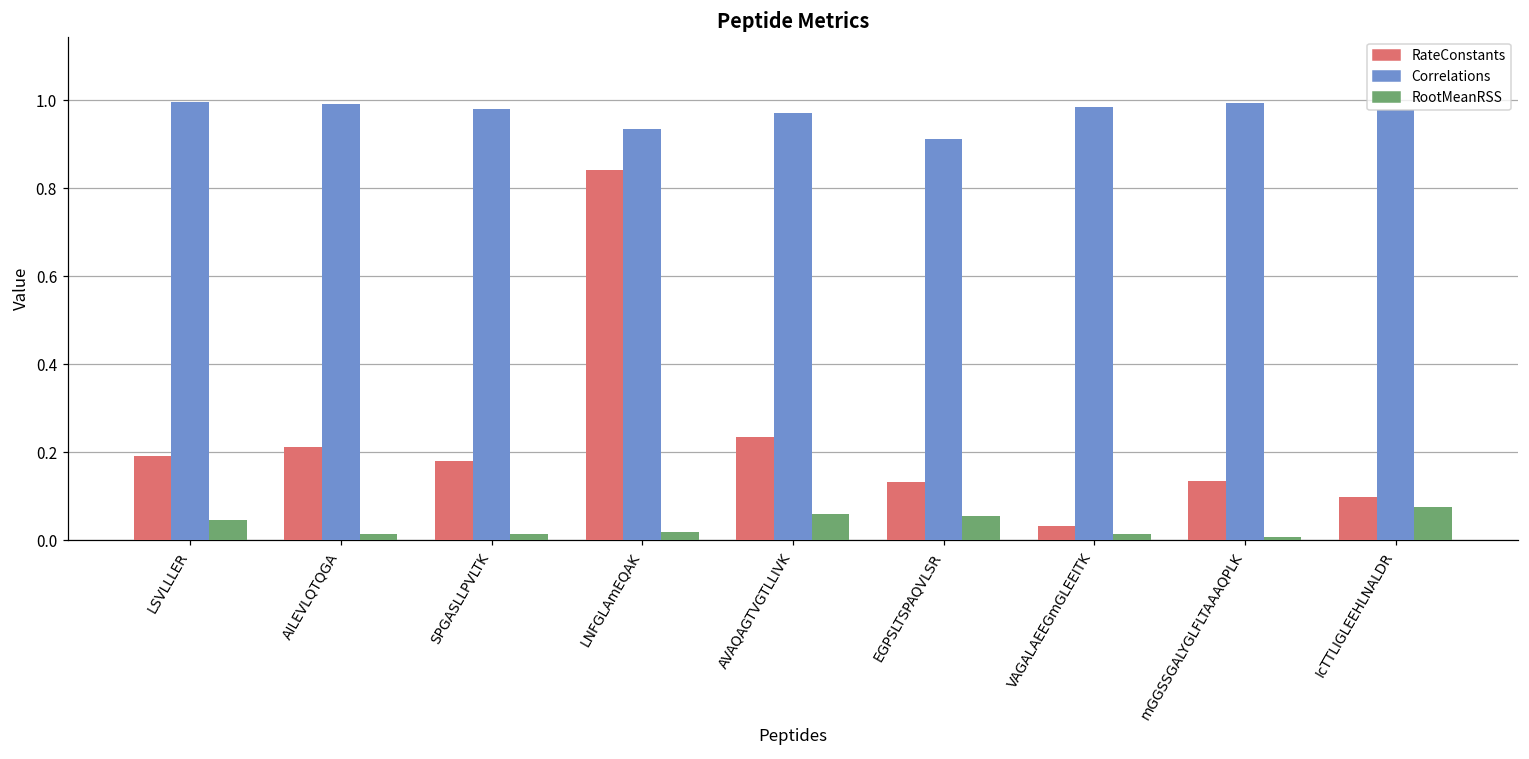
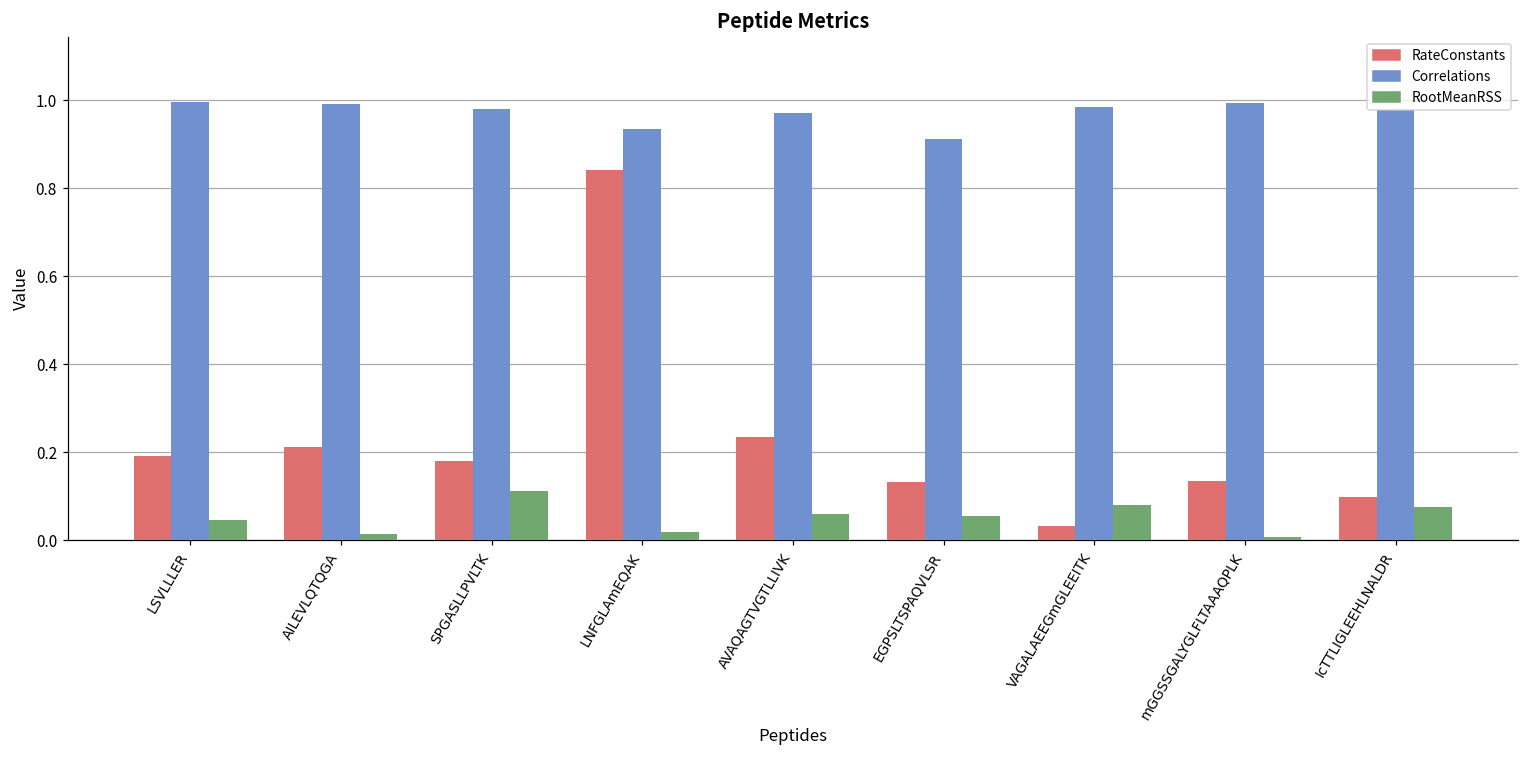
RootMeanRSS, SPGASLLPVLTK: 0.01 -> 0.11
RootMeanRSS, VAGALAEEGmGLEEITK: 0.02 -> 0.08
